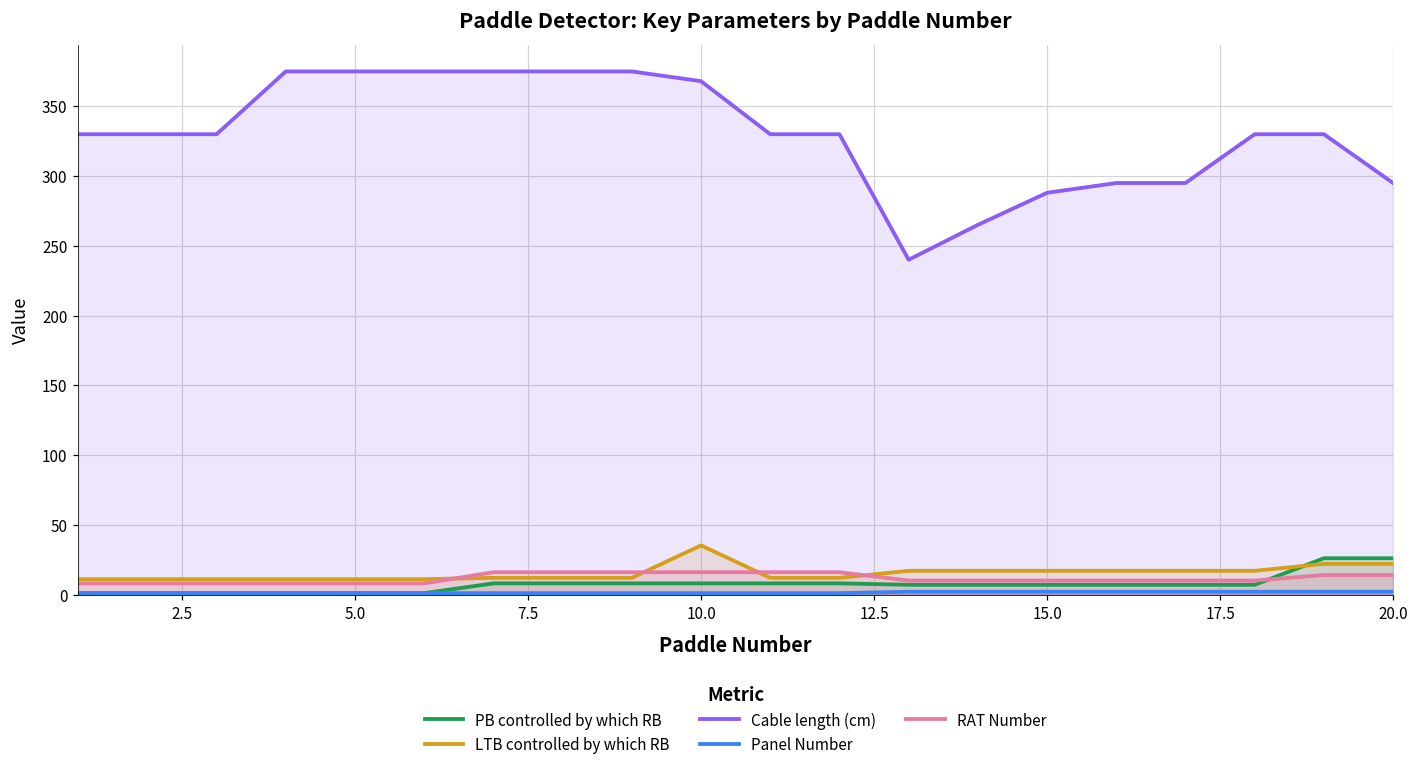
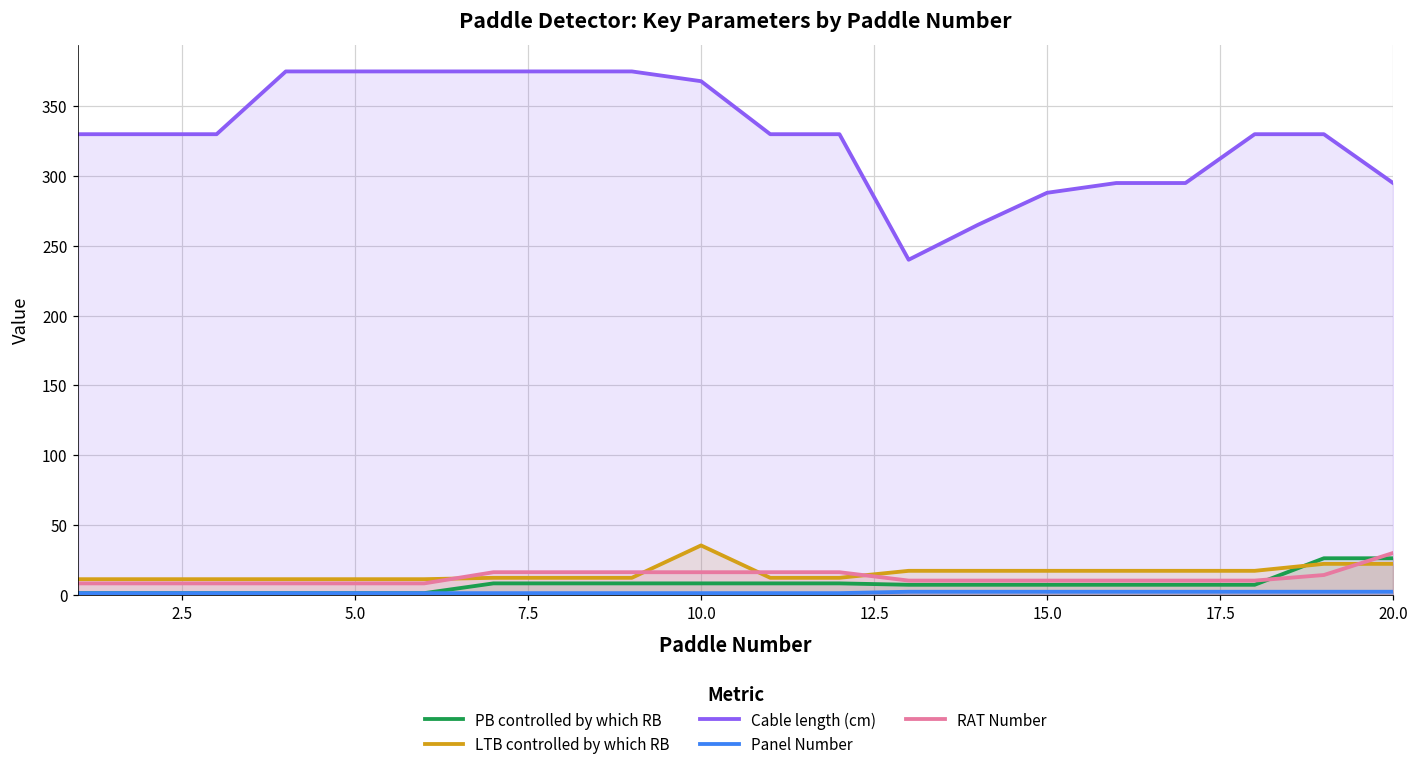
RAT Number, 20.0: 14 -> 30
